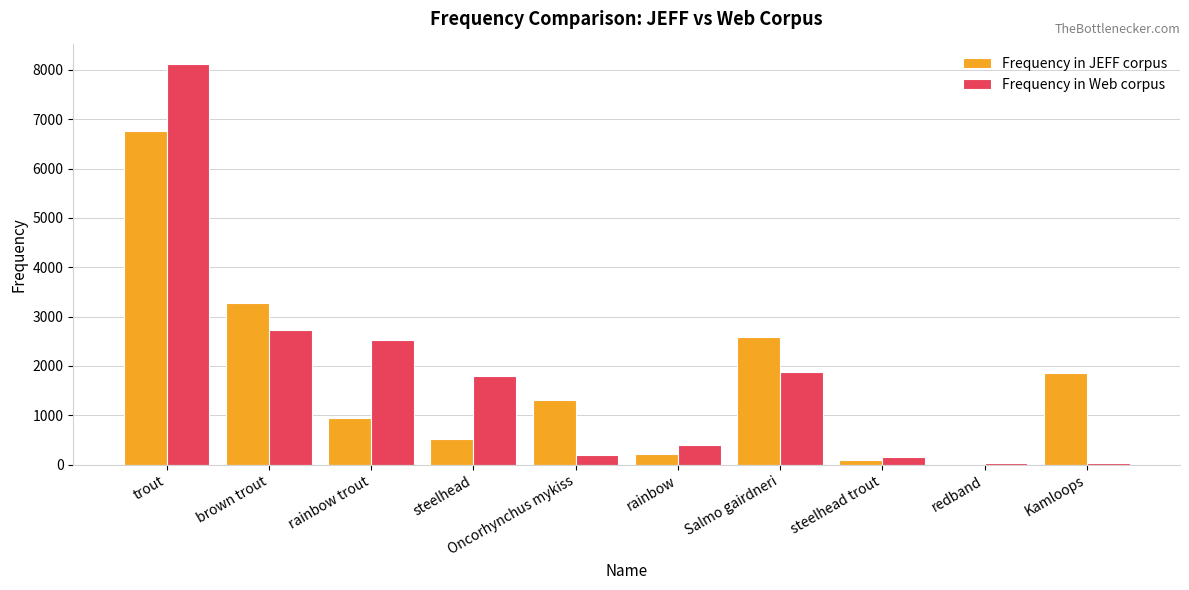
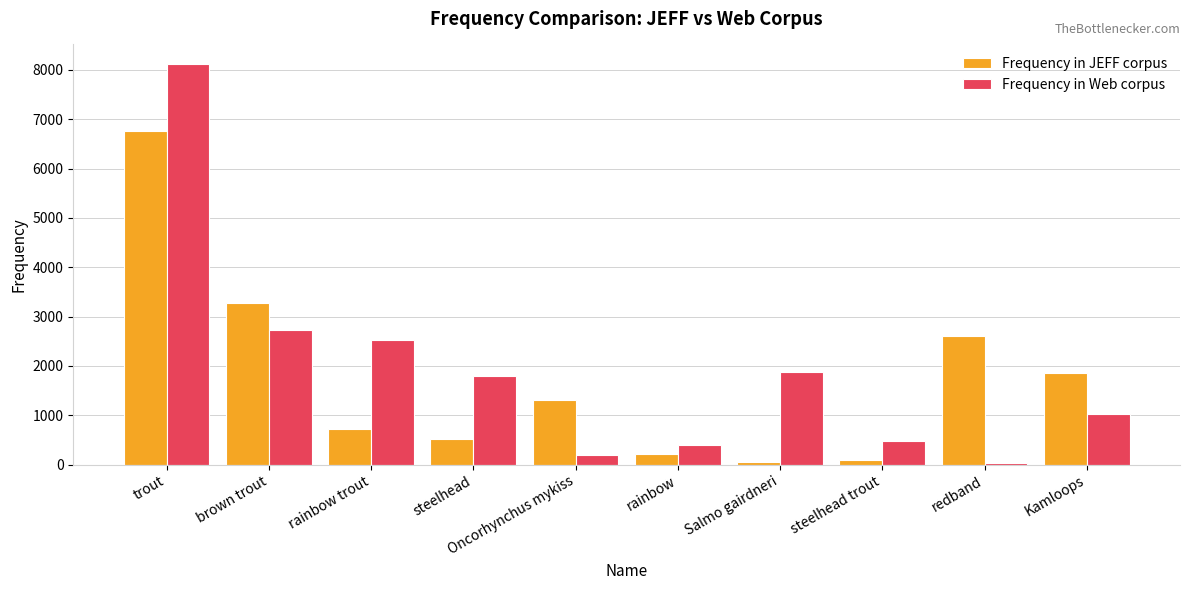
Frequency in JEFF corpus, rainbow trout: 900 -> 700
Frequency in JEFF corpus, Salmo gairdneri: 2600 -> 100
Frequency in Web corpus, steelhead trout: 200 -> 500
Frequency in JEFF corpus, redband: 0 -> 2600
Frequency in Web corpus, Kamloops: 0 -> 1000
